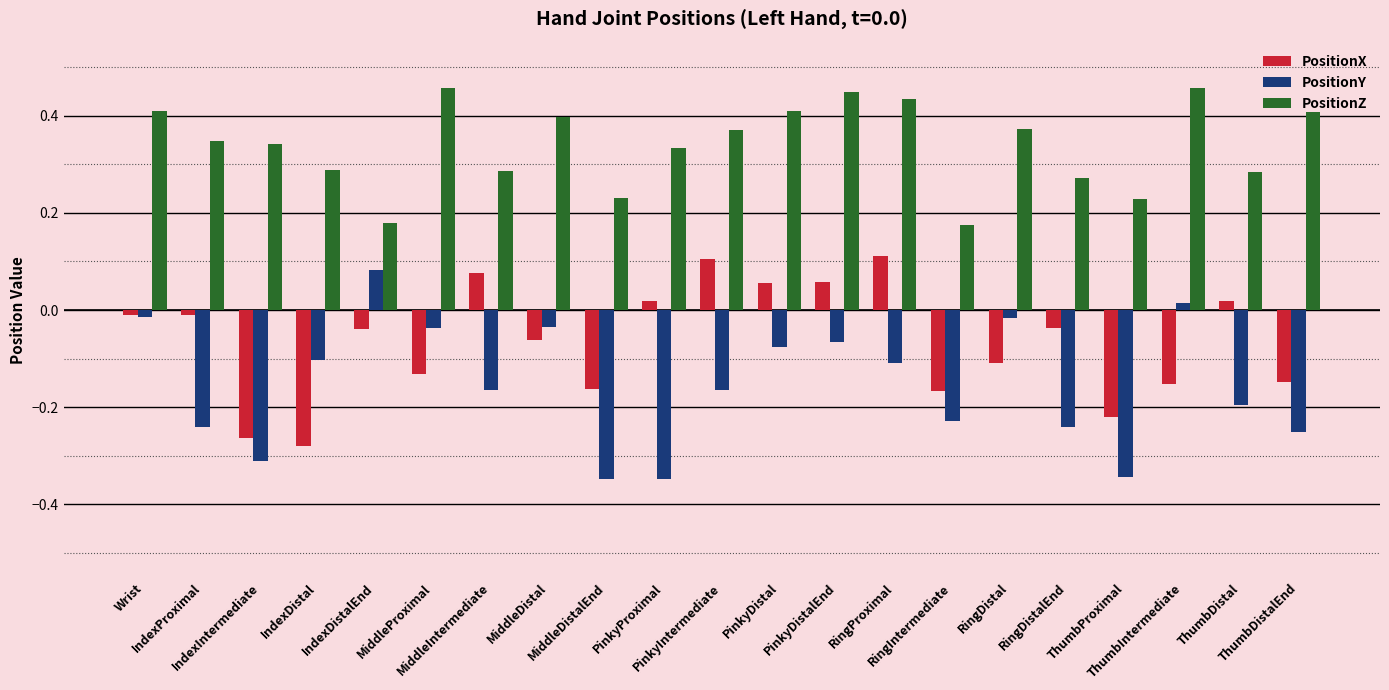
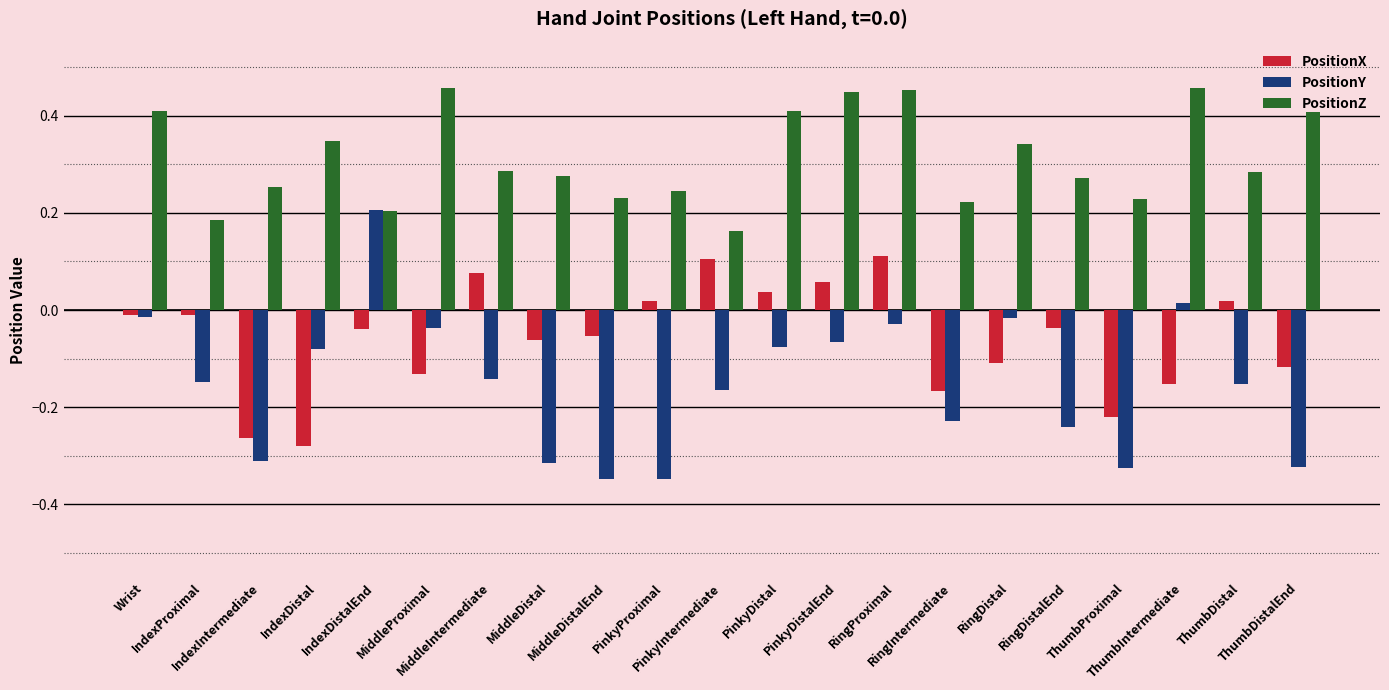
PositionY, IndexProximal: -0.24 -> -0.15
PositionZ, IndexProximal: 0.35 -> 0.18
PositionZ, IndexIntermediate: 0.34 -> 0.25
PositionY, IndexDistal: -0.10 -> -0.08
PositionZ, IndexDistal: 0.29 -> 0.35
PositionY, IndexDistalEnd: 0.08 -> 0.21
PositionZ, IndexDistalEnd: 0.18 -> 0.20
PositionY, MiddleIntermediate: -0.16 -> -0.14
PositionY, MiddleDistal: -0.04 -> -0.32
PositionZ, MiddleDistal: 0.40 -> 0.28
PositionX, MiddleDistalEnd: -0.16 -> -0.05
PositionZ, PinkyProximal: 0.33 -> 0.25
PositionZ, PinkyIntermediate: 0.37 -> 0.16
PositionX, PinkyDistal: 0.06 -> 0.04
PositionY, RingProximal: -0.11 -> -0.03
PositionZ, RingProximal: 0.43 -> 0.45
PositionZ, RingIntermediate: 0.18 -> 0.22
PositionZ, RingDistal: 0.37 -> 0.34
PositionY, ThumbProximal: -0.34 -> -0.33
PositionY, ThumbDistal: -0.19 -> -0.15
PositionX, ThumbDistalEnd: -0.15 -> -0.12
PositionY, ThumbDistalEnd: -0.25 -> -0.32
